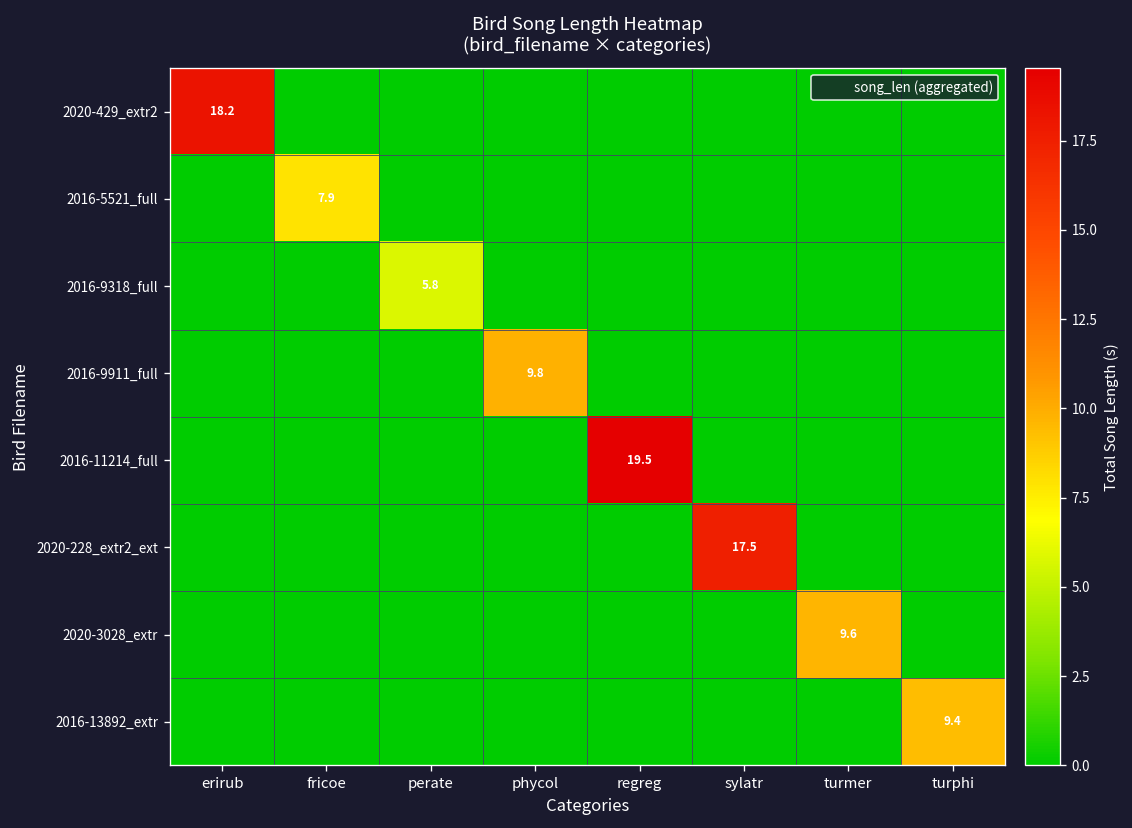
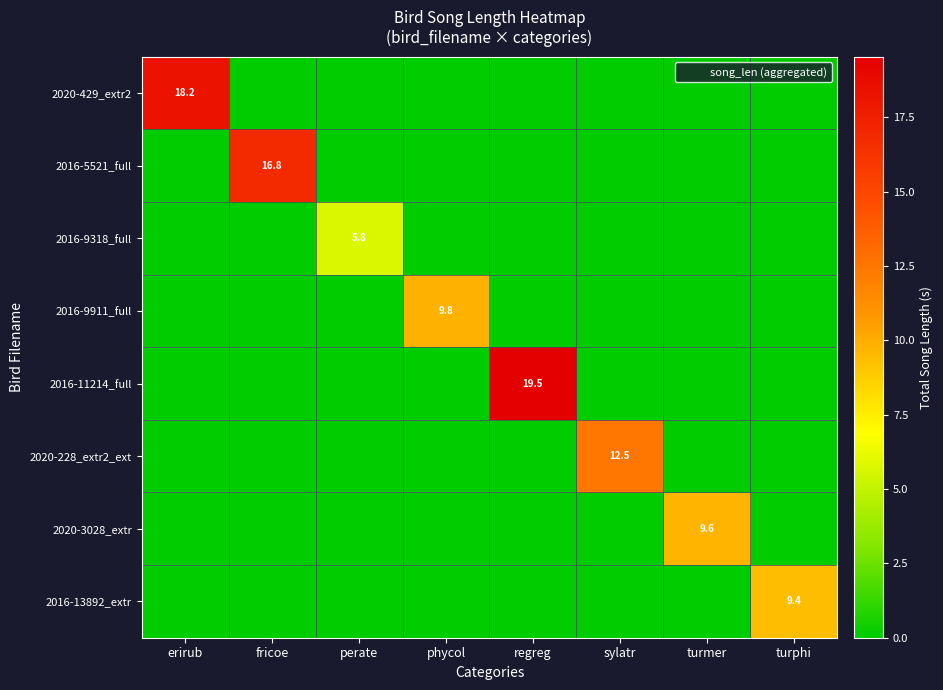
2016-5521_full, fricoe: 7.9 -> 16.8
2020-228_extr2_ext, sylatr: 17.5 -> 12.5
